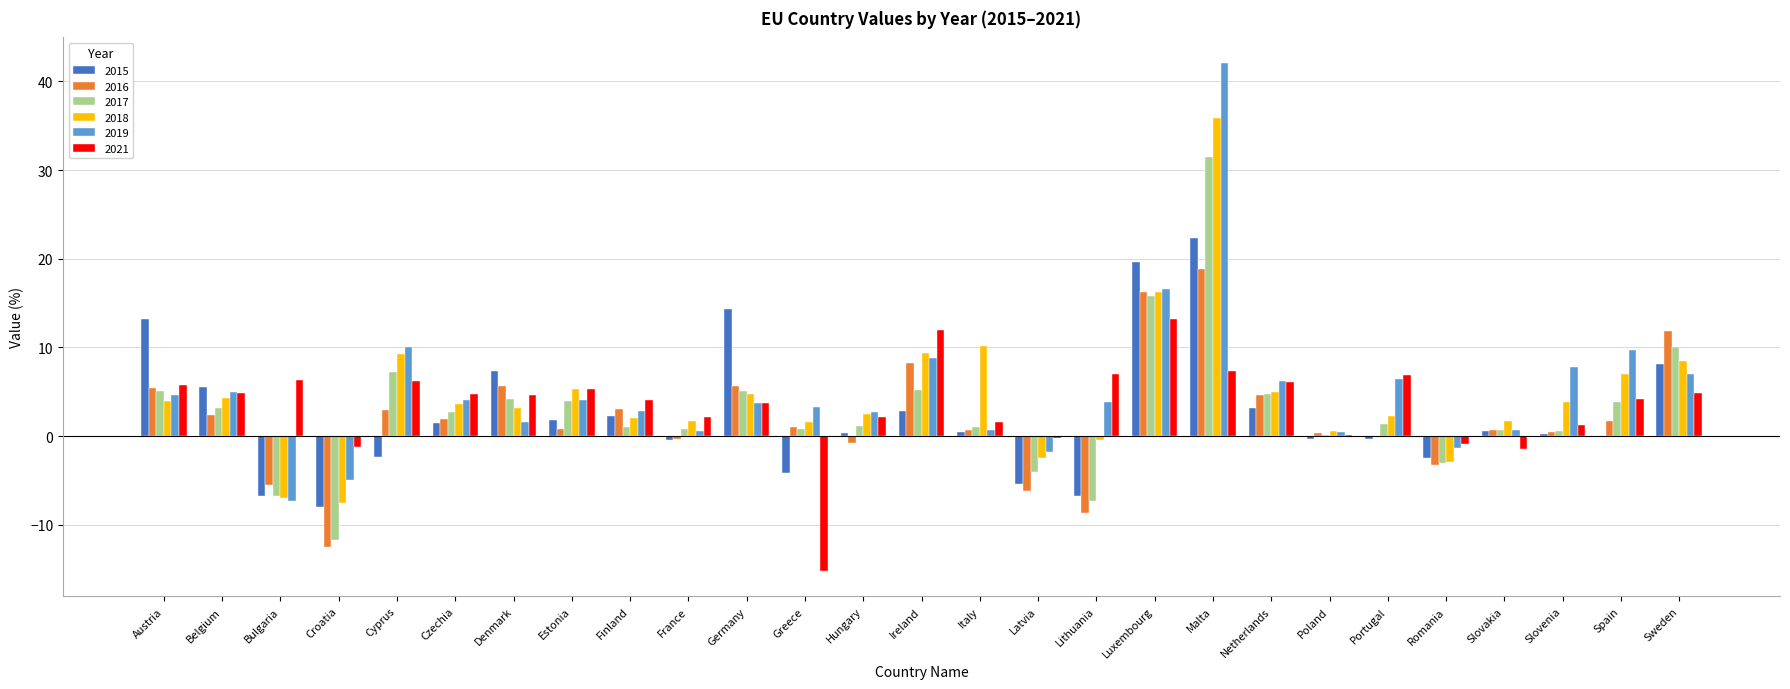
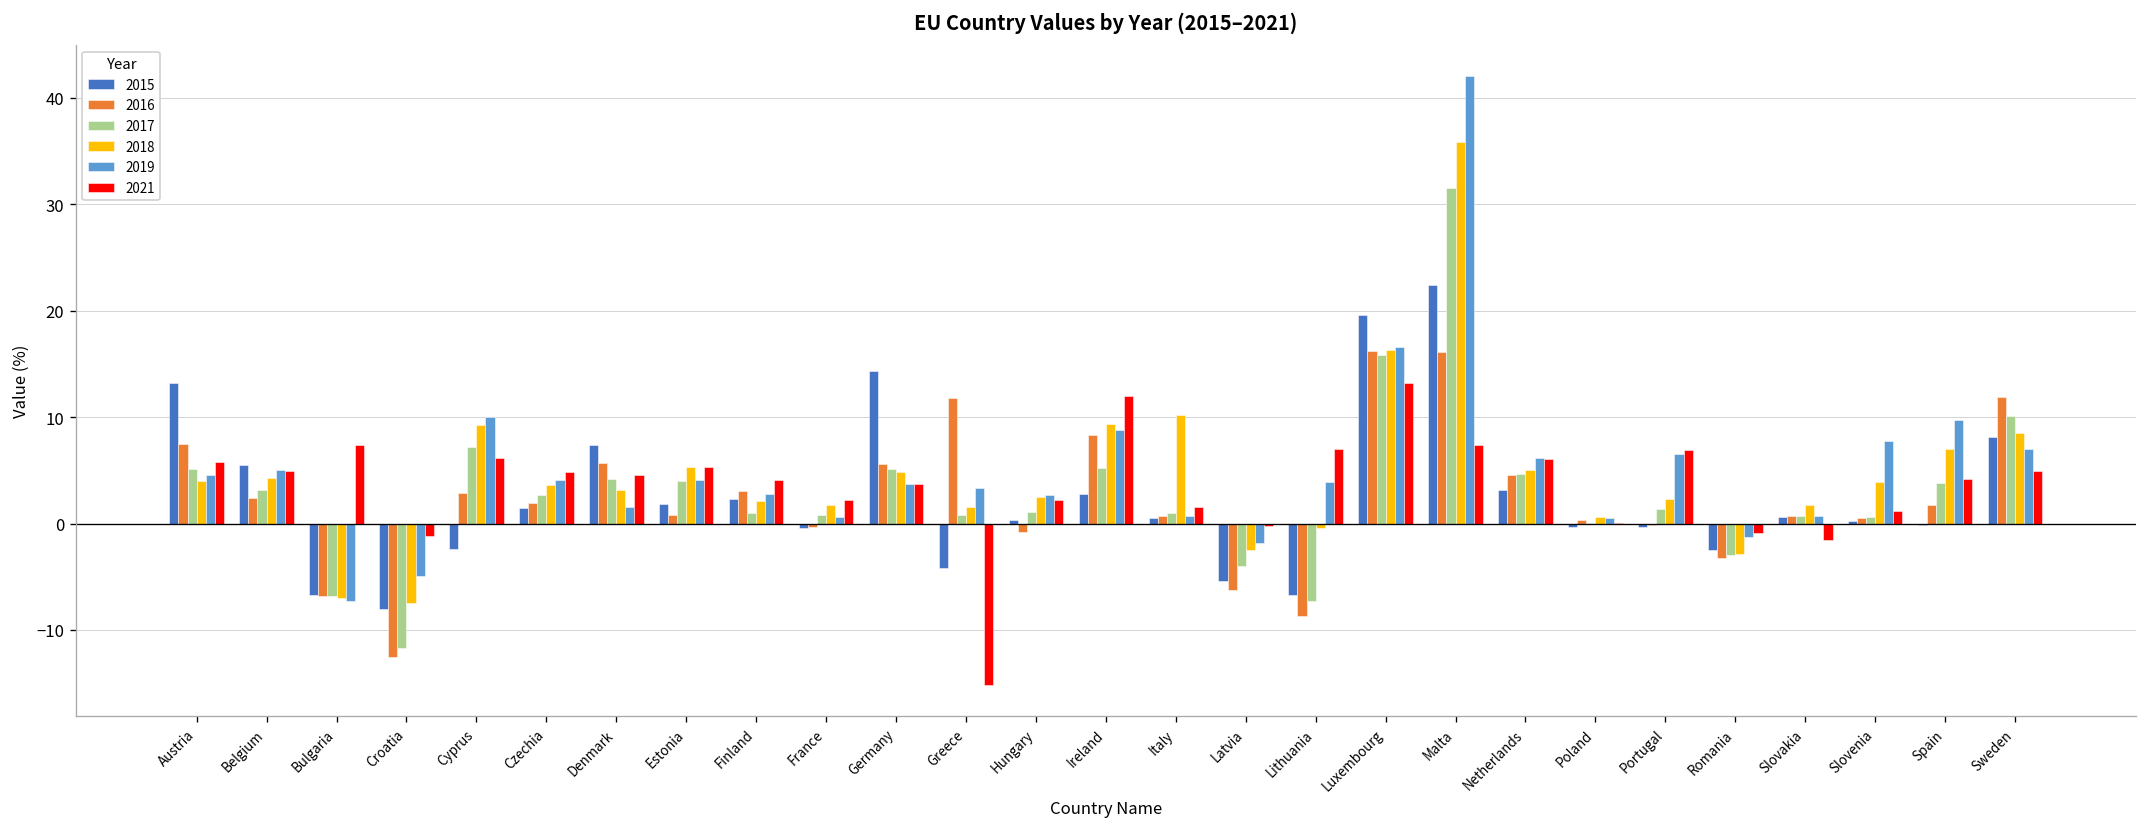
2016, Austria: 5 -> 8
2016, Bulgaria: -6 -> -7
2021, Bulgaria: 6 -> 7
2016, Greece: 1 -> 12
2016, Malta: 19 -> 16
